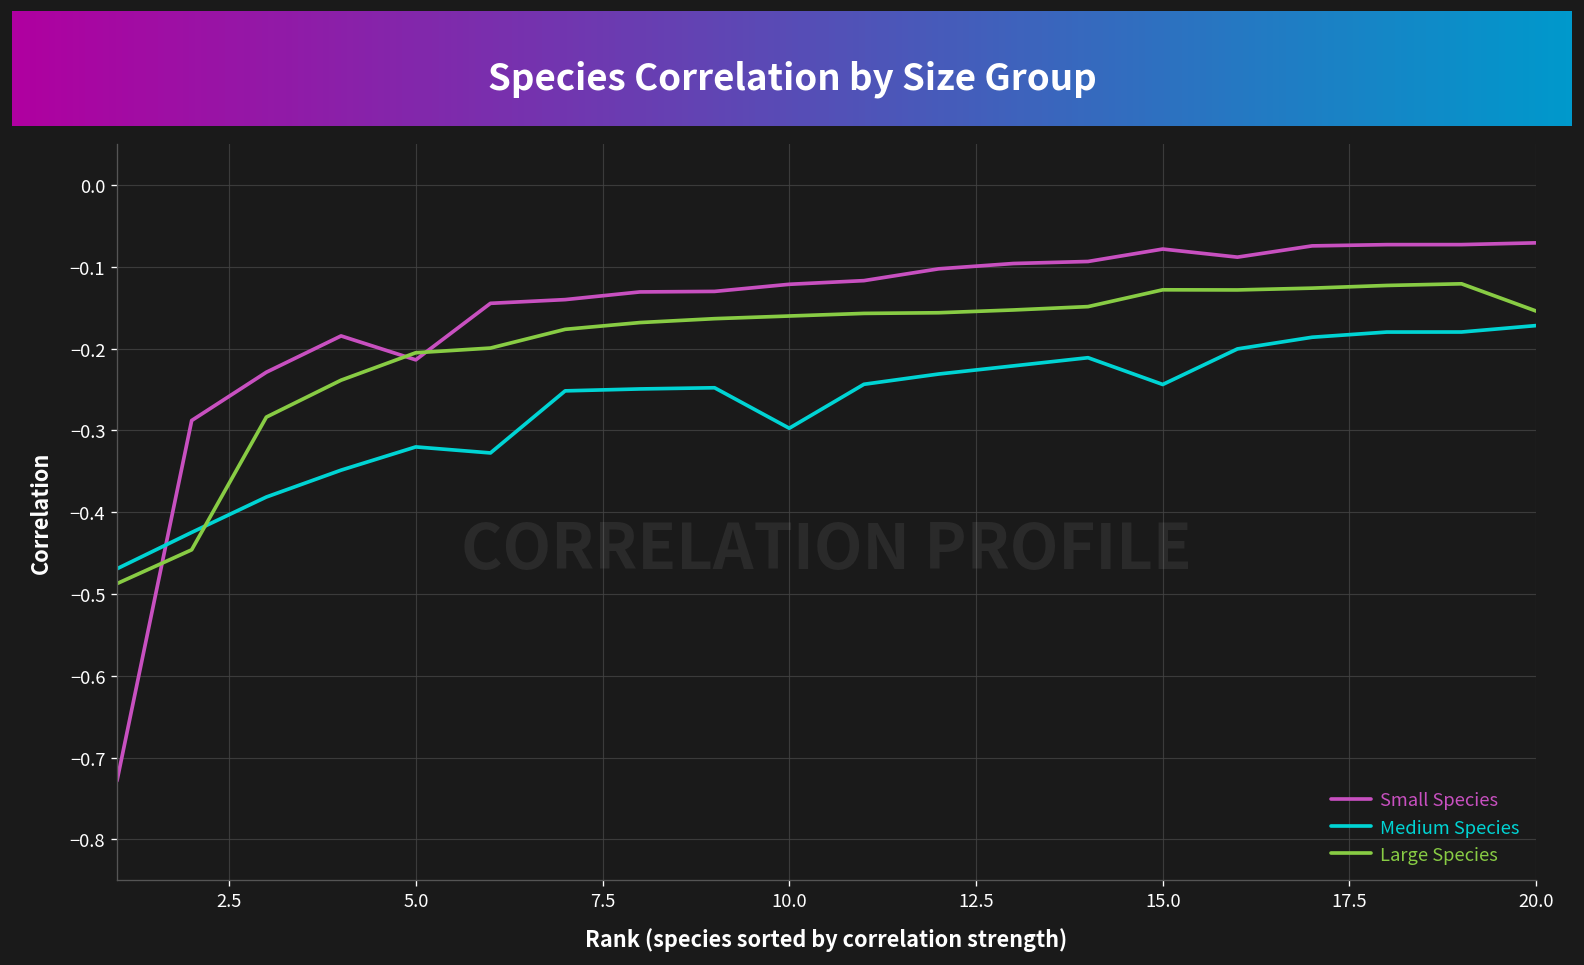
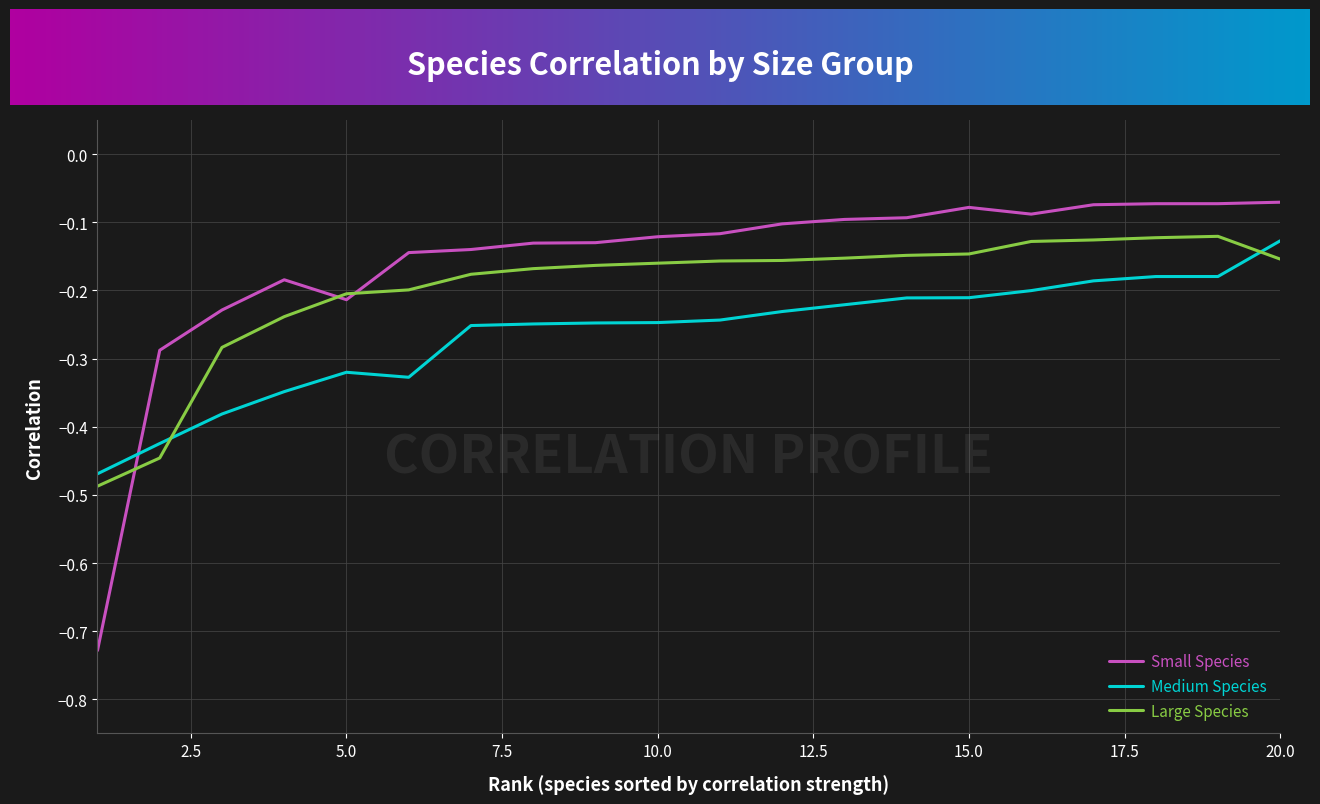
Medium Species, 10.0: -0.30 -> -0.25
Medium Species, 15.0: -0.24 -> -0.21
Large Species, 15.0: -0.13 -> -0.15
Medium Species, 20.0: -0.17 -> -0.13
